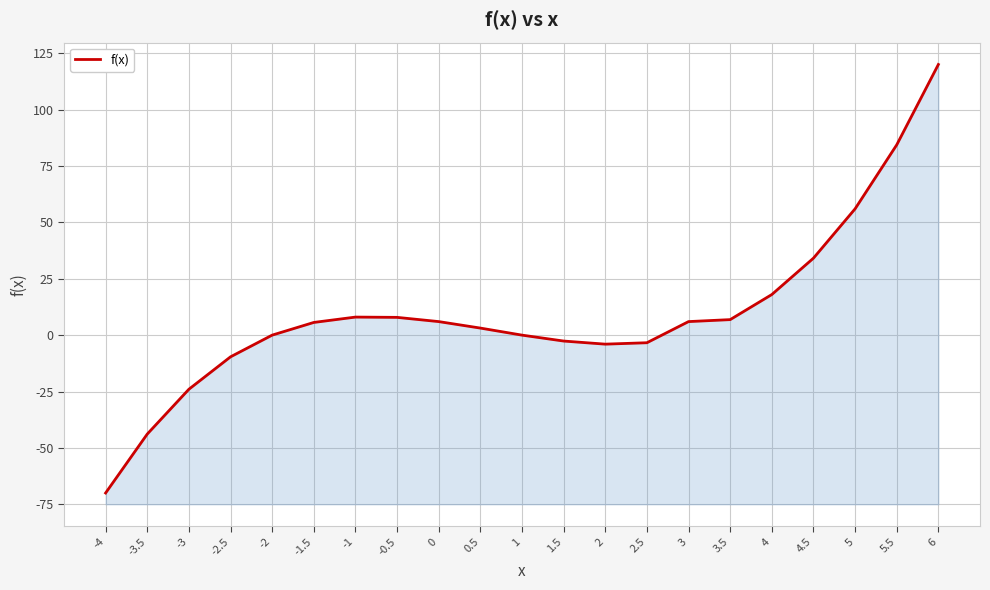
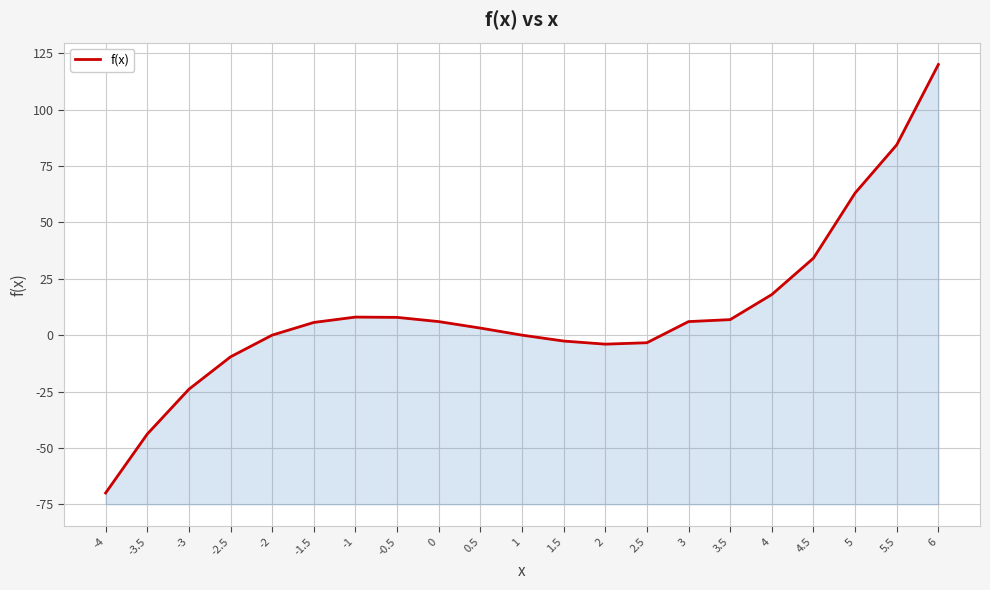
5: 56 -> 63
